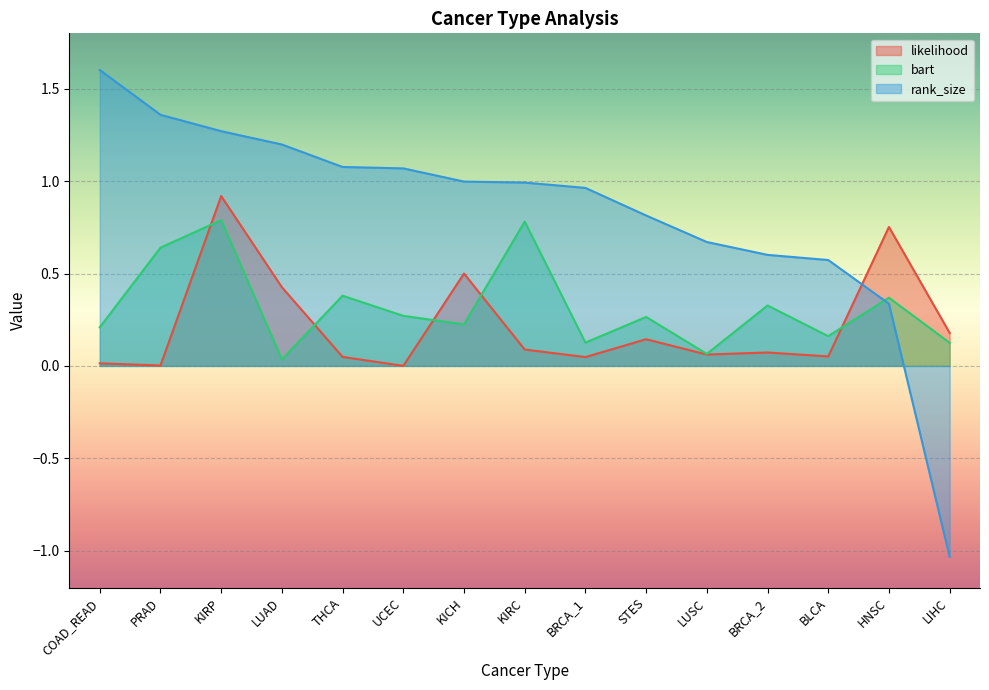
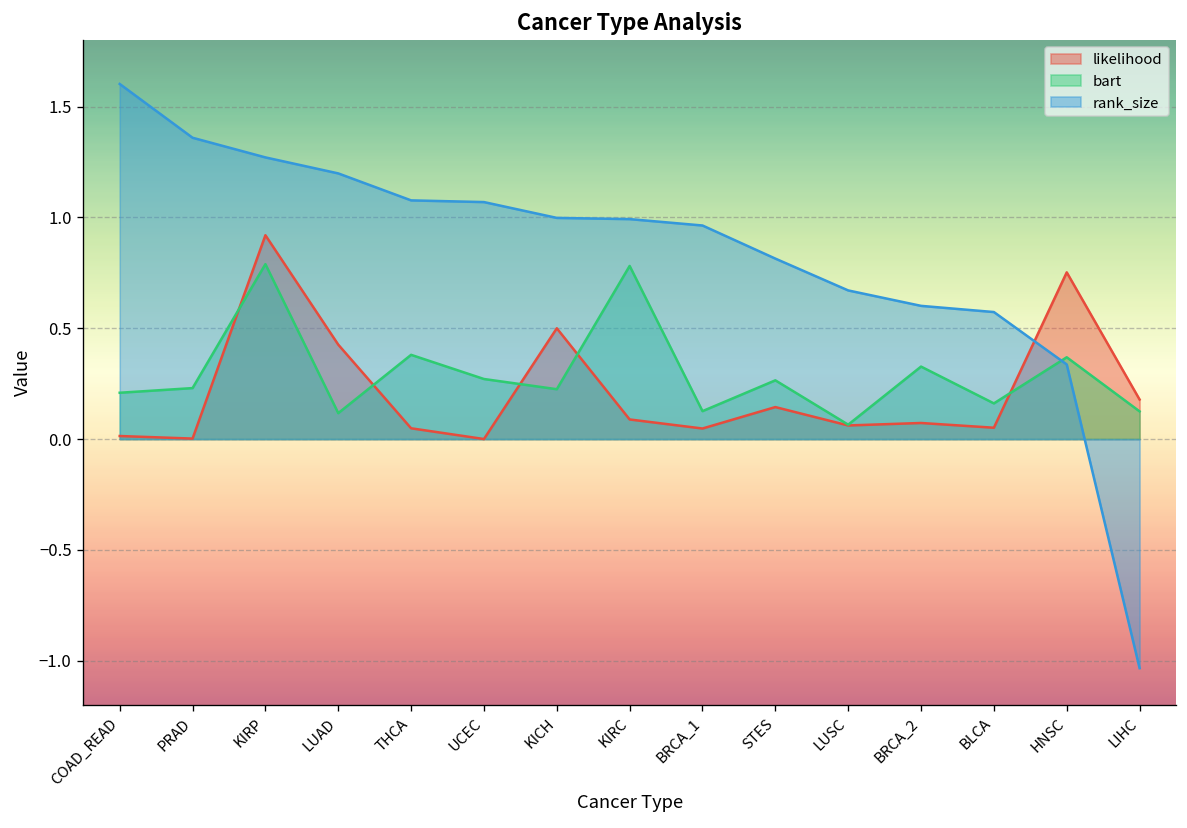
bart, PRAD: 0.64 -> 0.23
bart, LUAD: 0.04 -> 0.12
